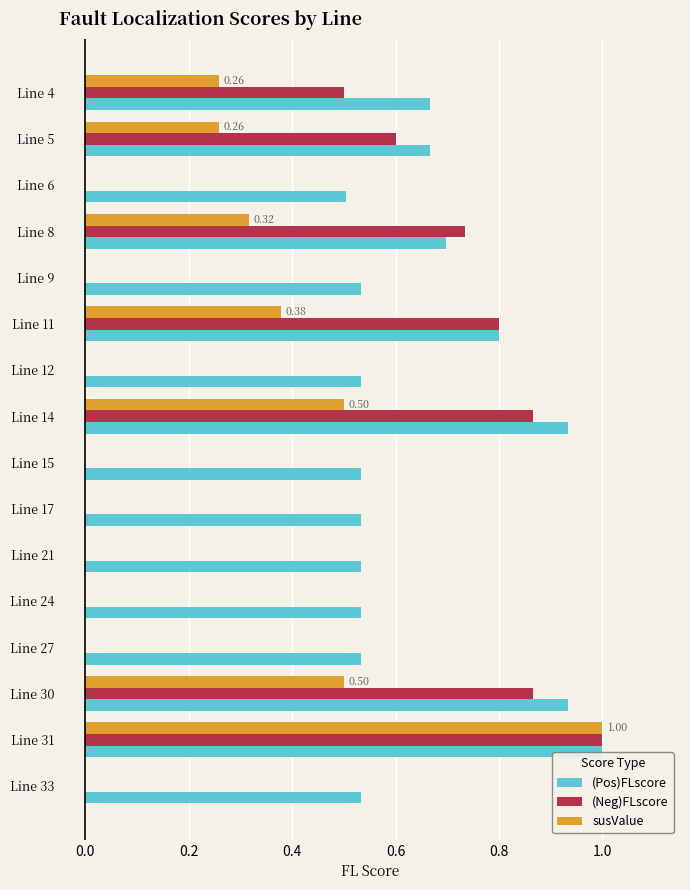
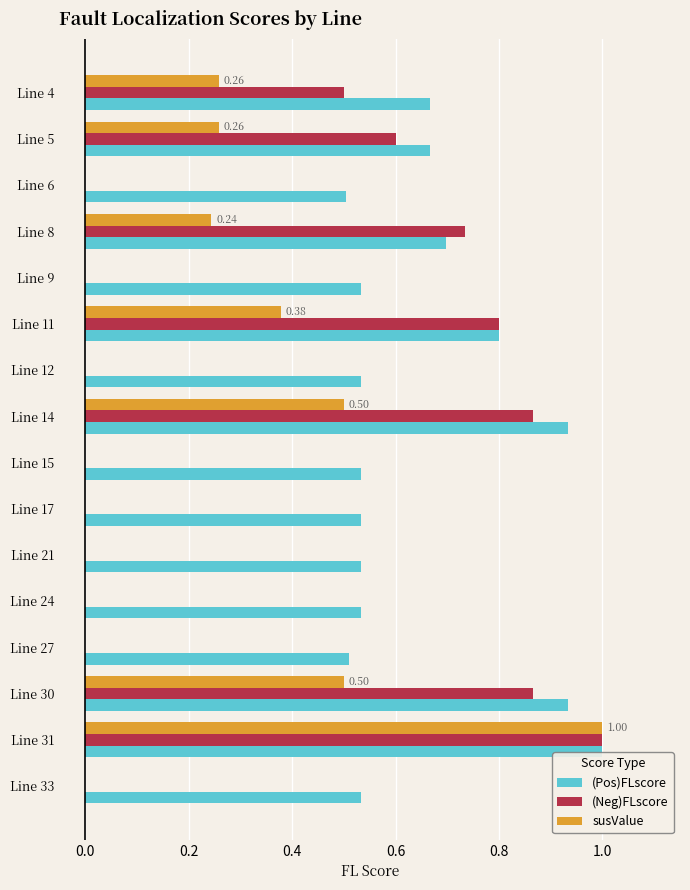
susValue, Line 8: 0.32 -> 0.24
(Pos)FLscore, Line 27: 0.53 -> 0.51
